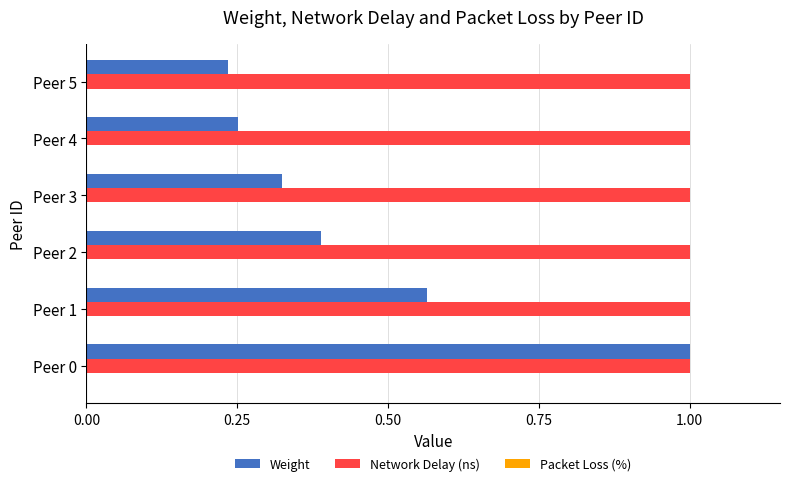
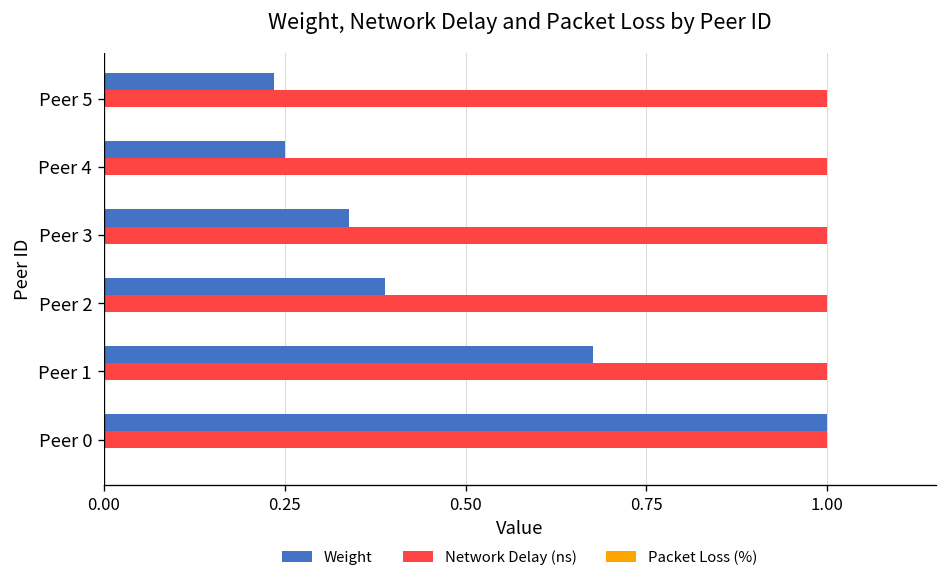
Weight, Peer 3: 0.32 -> 0.34
Weight, Peer 1: 0.57 -> 0.68
